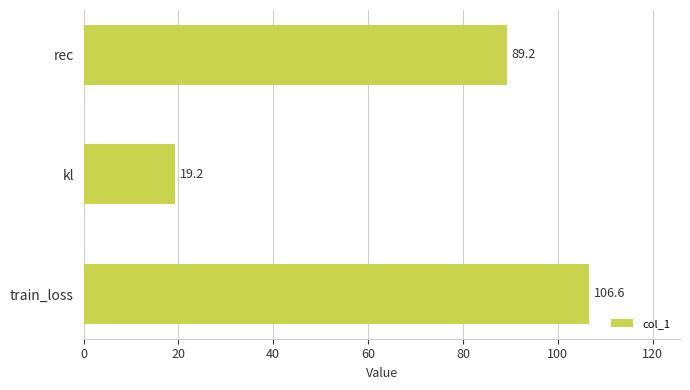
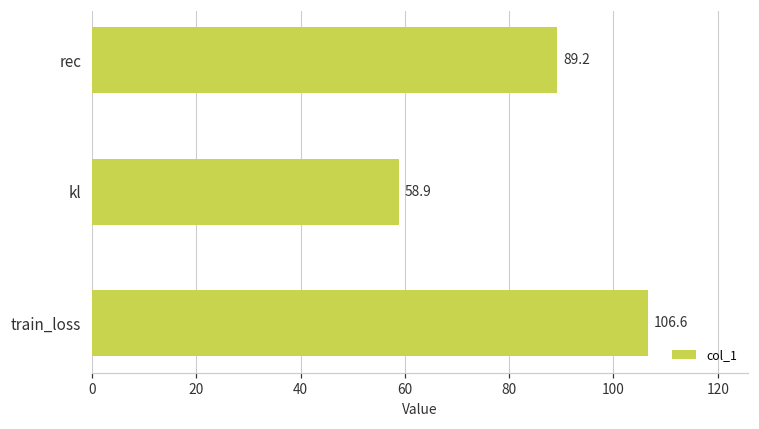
kl: 19.2 -> 58.9
